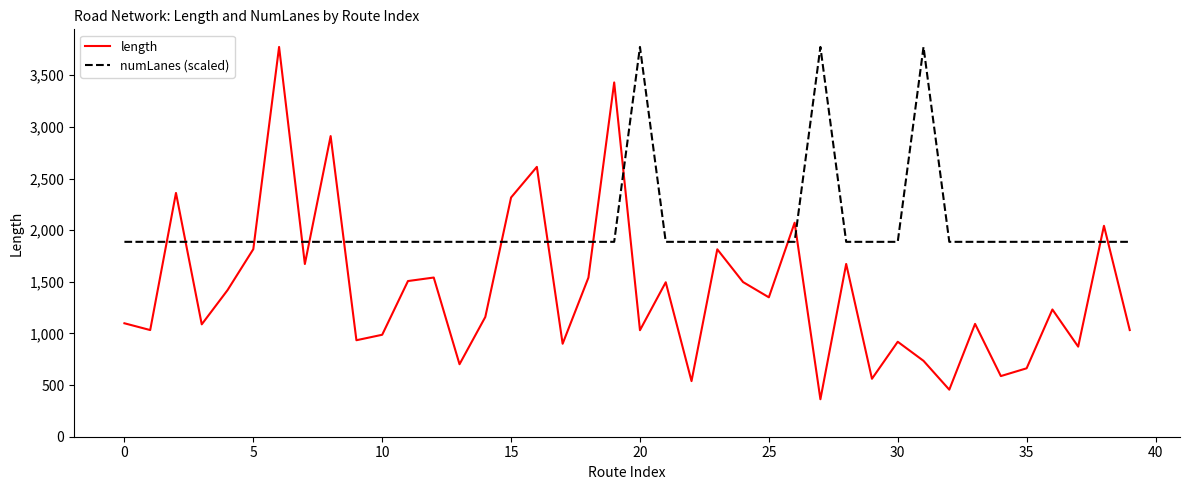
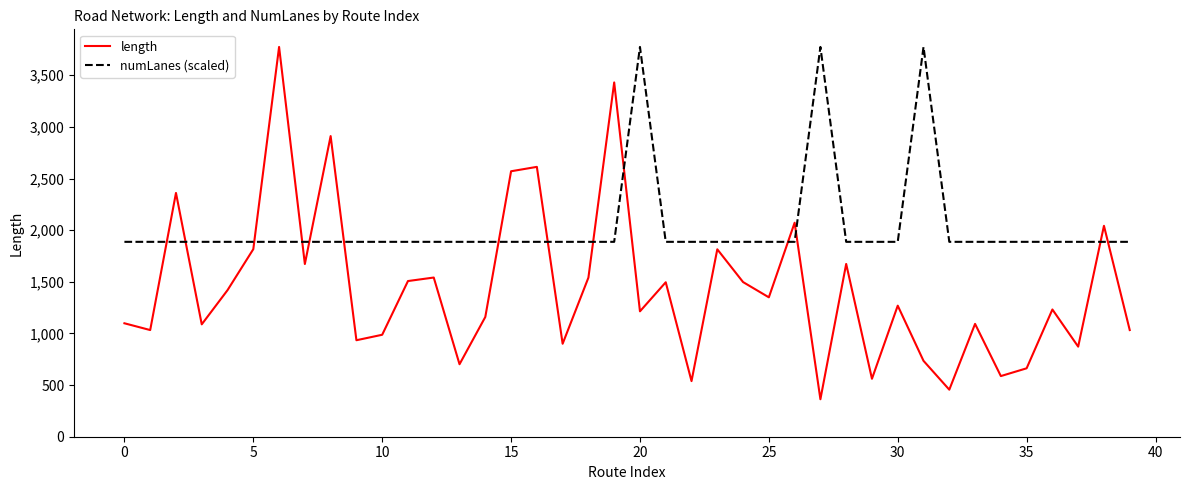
length, 15: 2,320 -> 2,570
length, 20: 1,030 -> 1,210
length, 30: 920 -> 1,270
